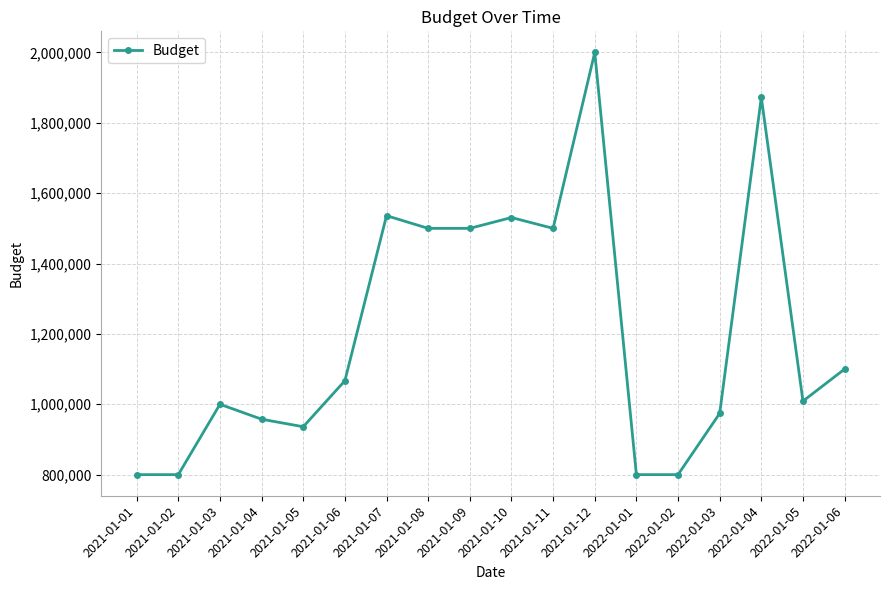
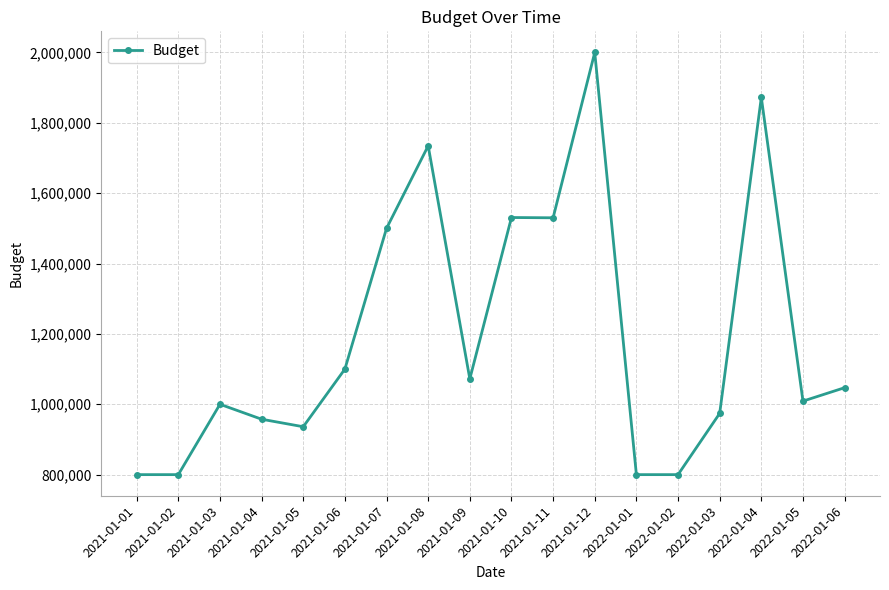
2021-01-06: 1,070,000 -> 1,100,000
2021-01-07: 1,540,000 -> 1,500,000
2021-01-08: 1,500,000 -> 1,730,000
2021-01-09: 1,500,000 -> 1,070,000
2021-01-11: 1,500,000 -> 1,530,000
2022-01-06: 1,100,000 -> 1,050,000
